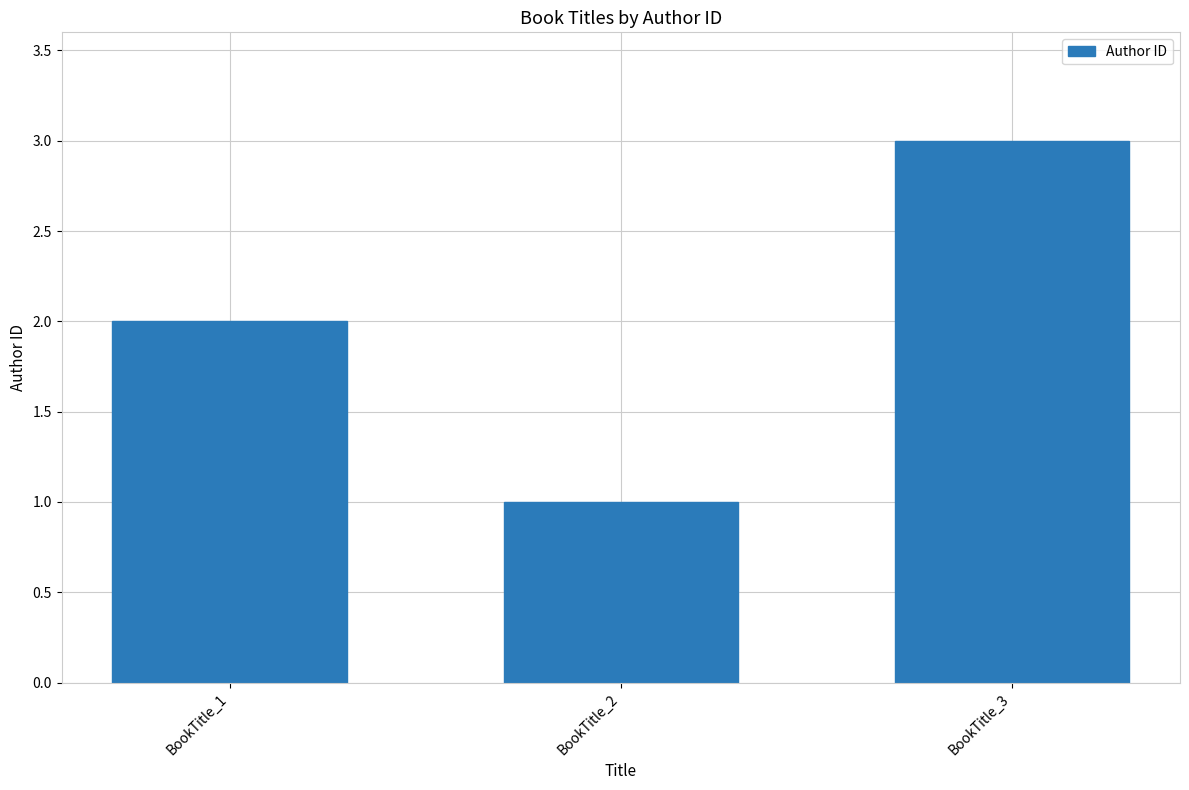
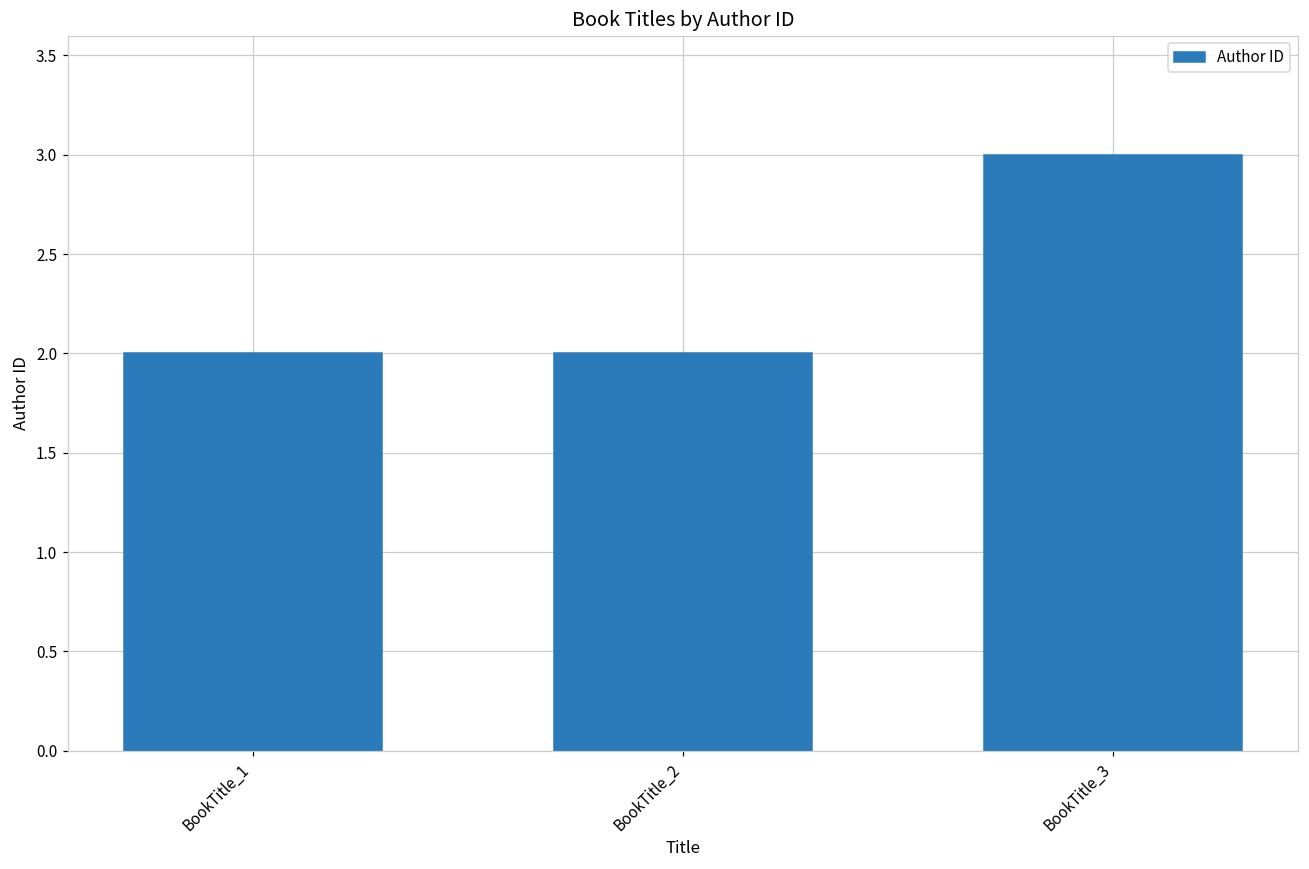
BookTitle_2: 1 -> 2
